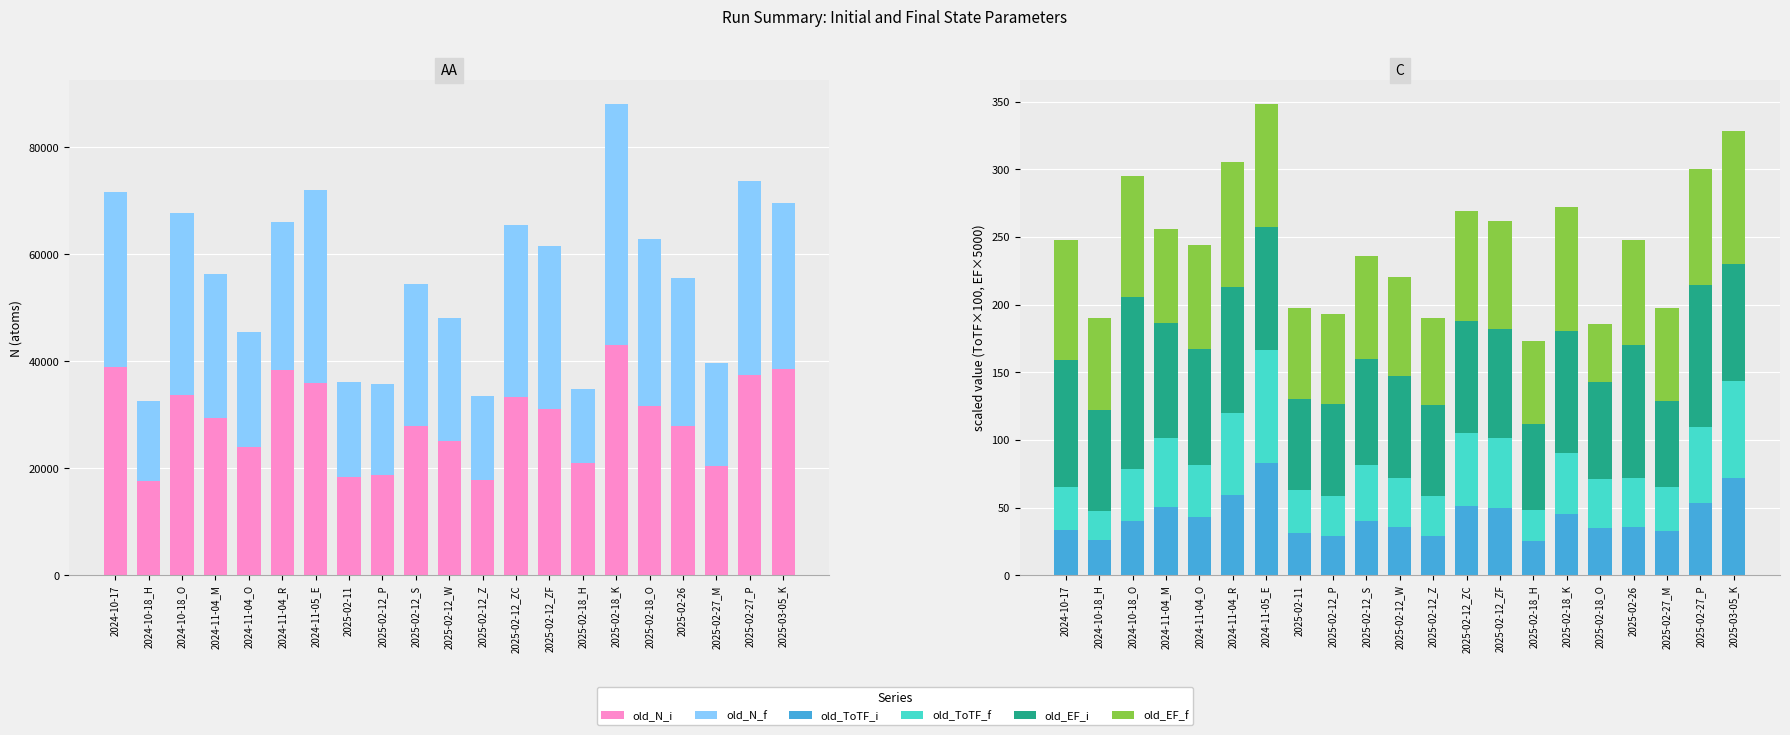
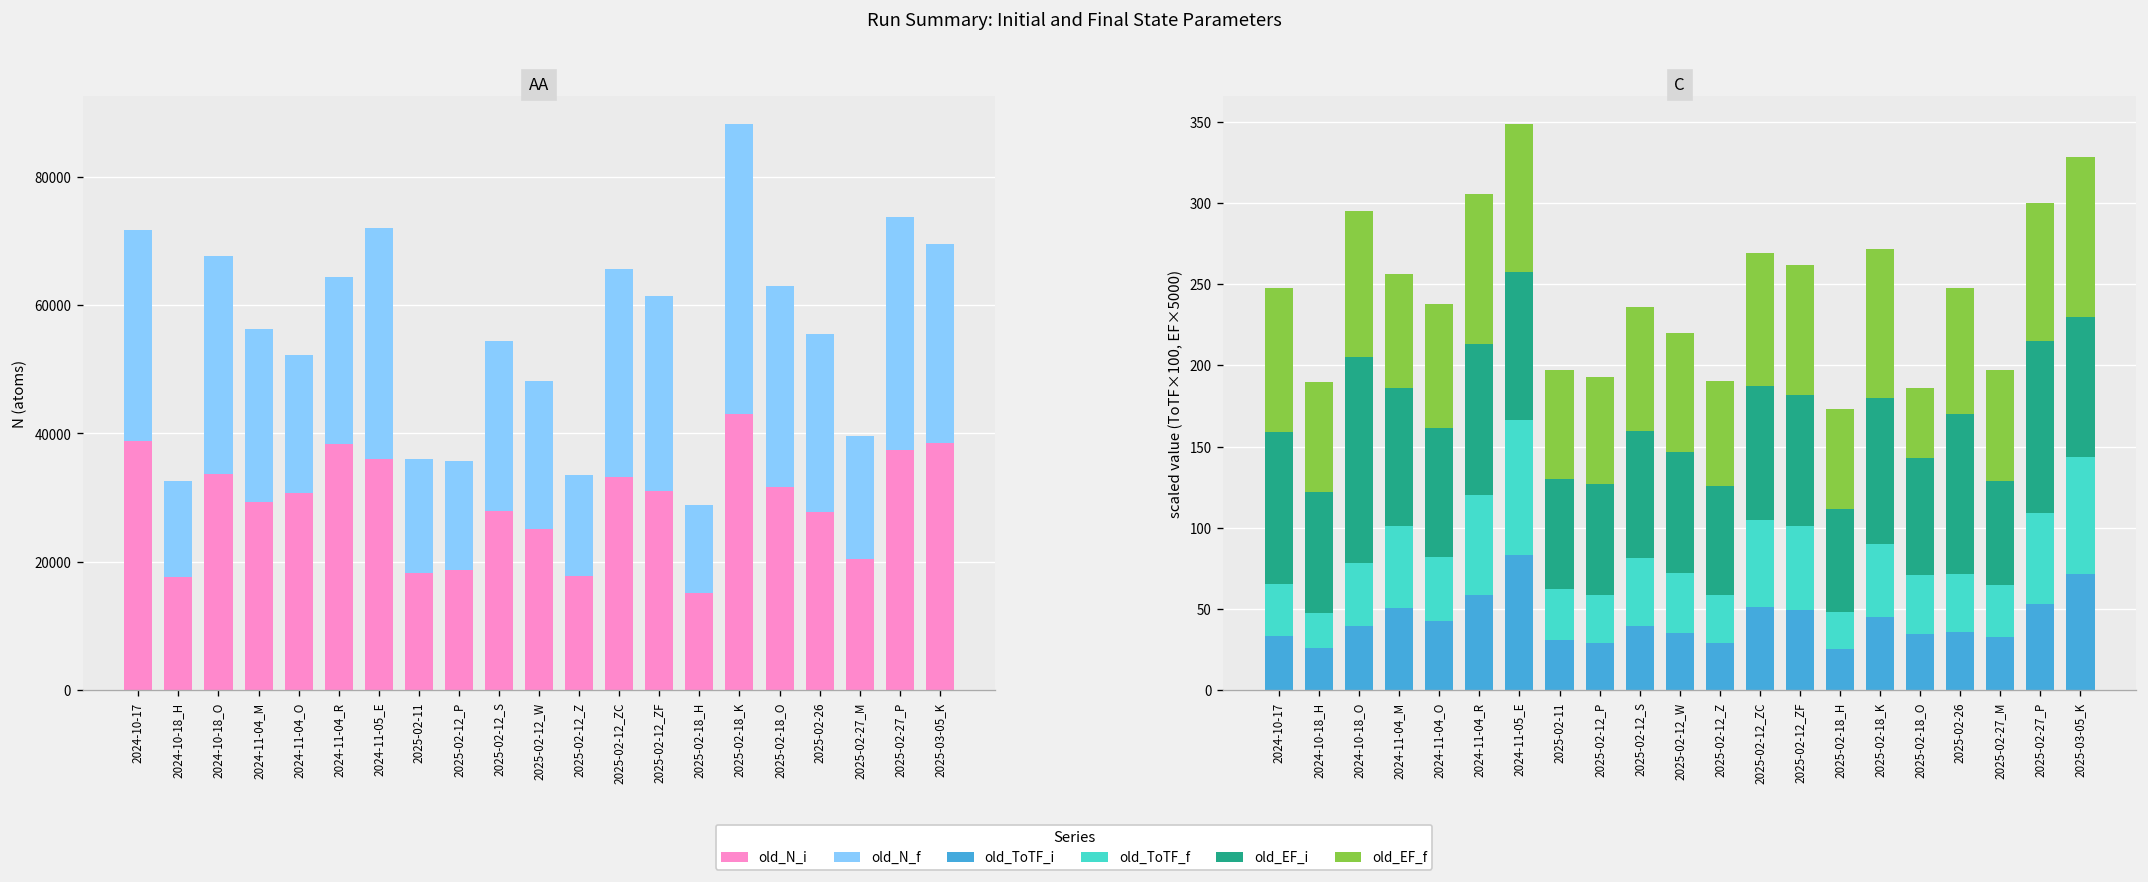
AA, old_N_i, 2024-11-04_O: 24000 -> 31000
AA, old_N_f, 2024-11-04_R: 28000 -> 26000
AA, old_N_i, 2025-02-18_H: 21000 -> 15000
C, old_EF_i, 2024-11-04_O: 86 -> 80
